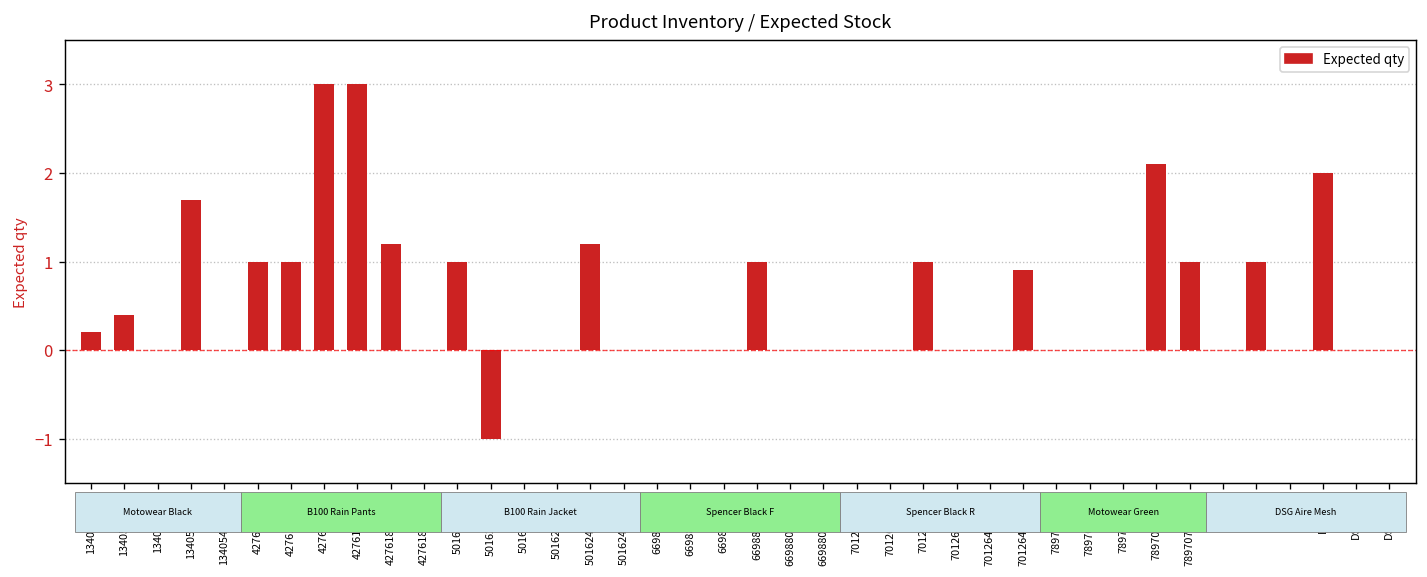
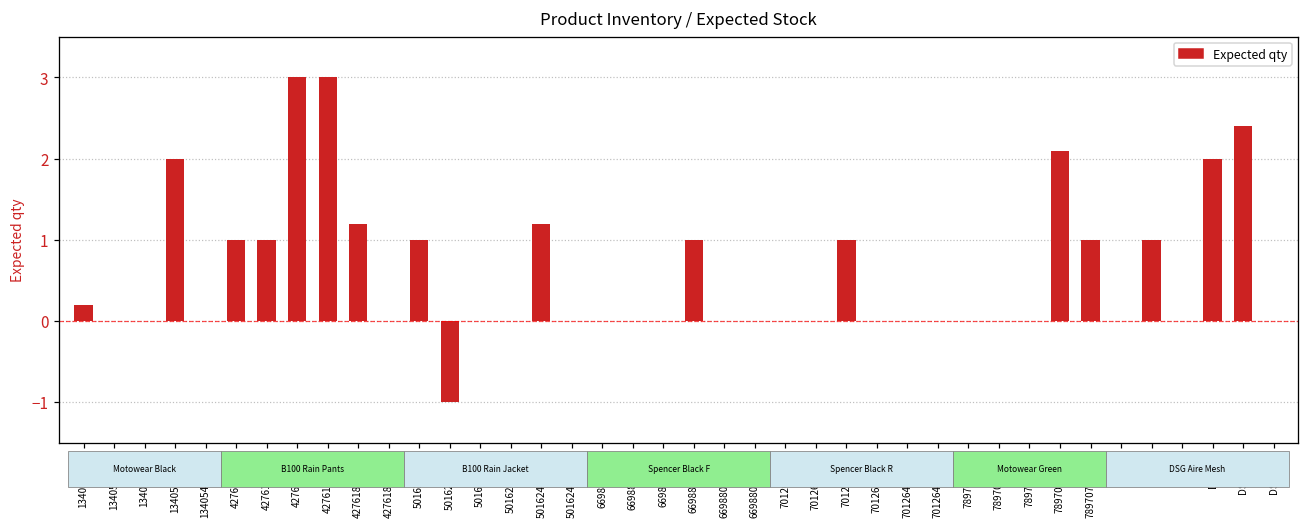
13405438-M: 0.4 -> 0.0
13405438-XL: 1.7 -> 2.0
70126460-3XL: 0.9 -> 0.0
DSG-2XL: 0.0 -> 2.4
